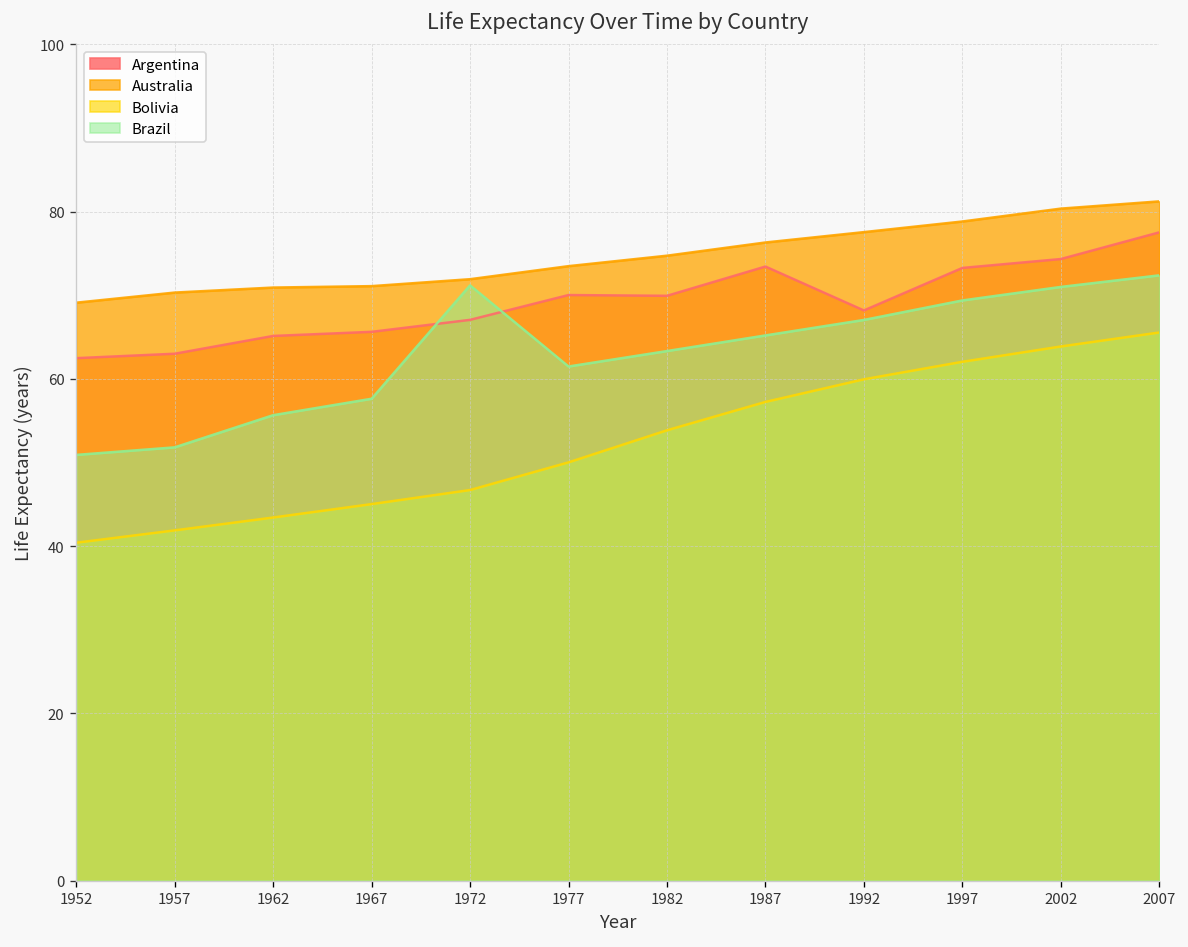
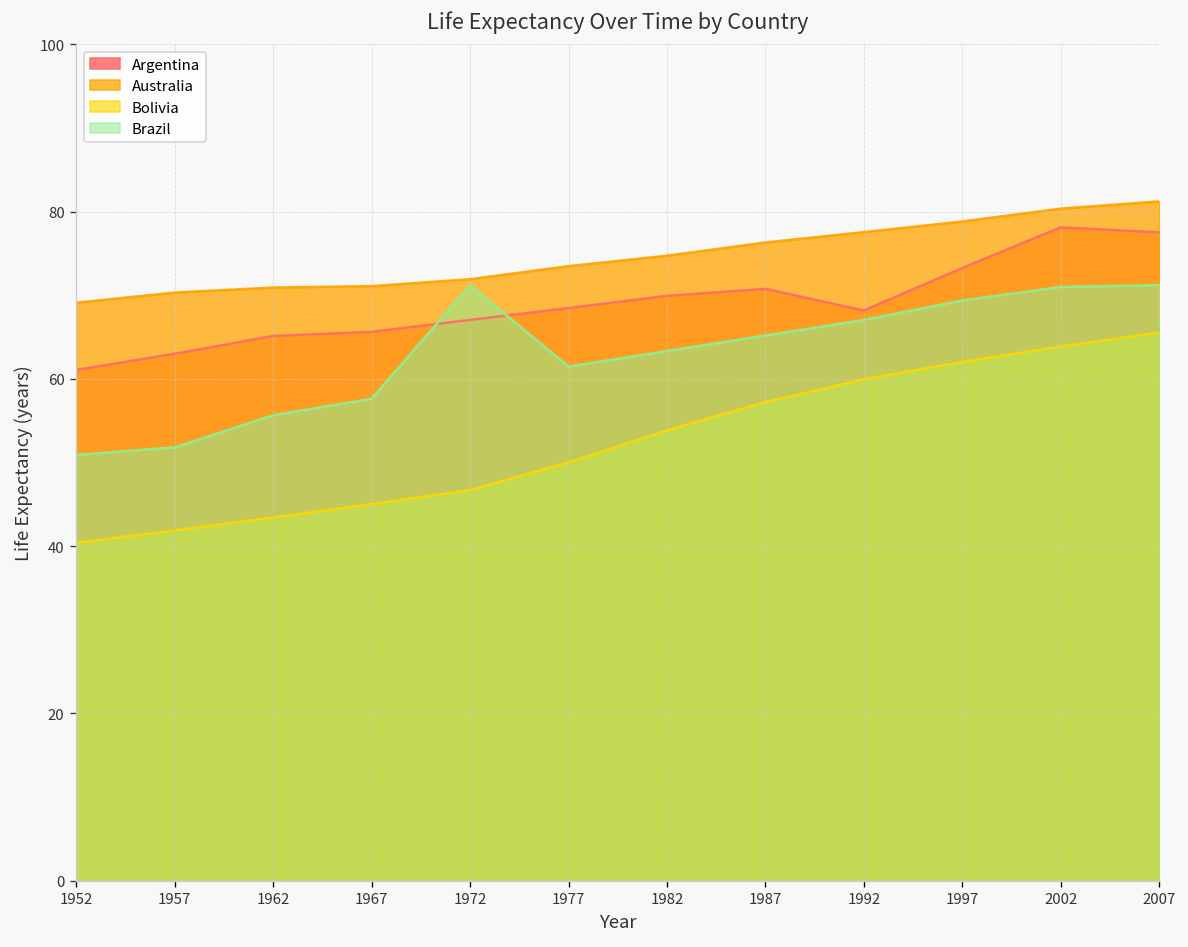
Argentina, 1952: 62 -> 61
Argentina, 1977: 70 -> 68
Argentina, 1987: 73 -> 71
Argentina, 2002: 74 -> 78
Brazil, 2007: 72 -> 71
